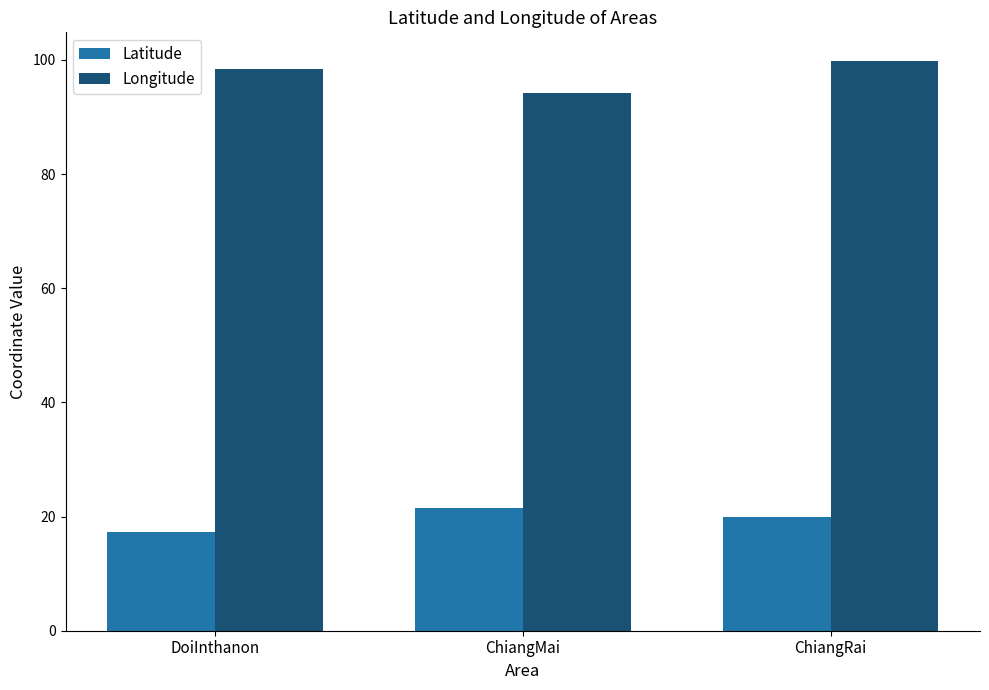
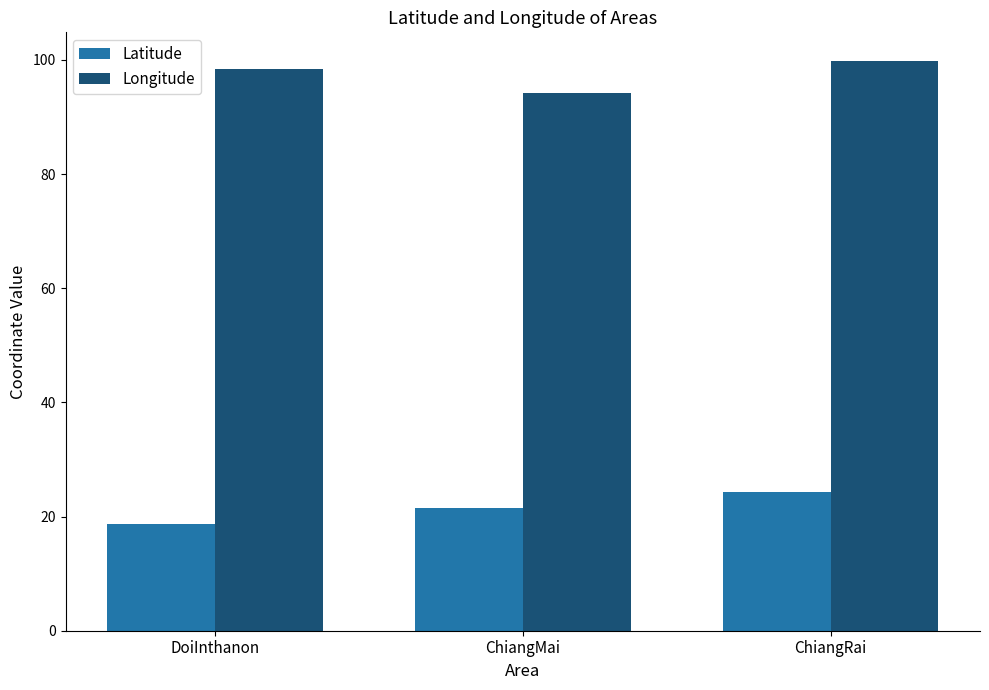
Latitude, DoiInthanon: 17 -> 19
Latitude, ChiangRai: 20 -> 24
